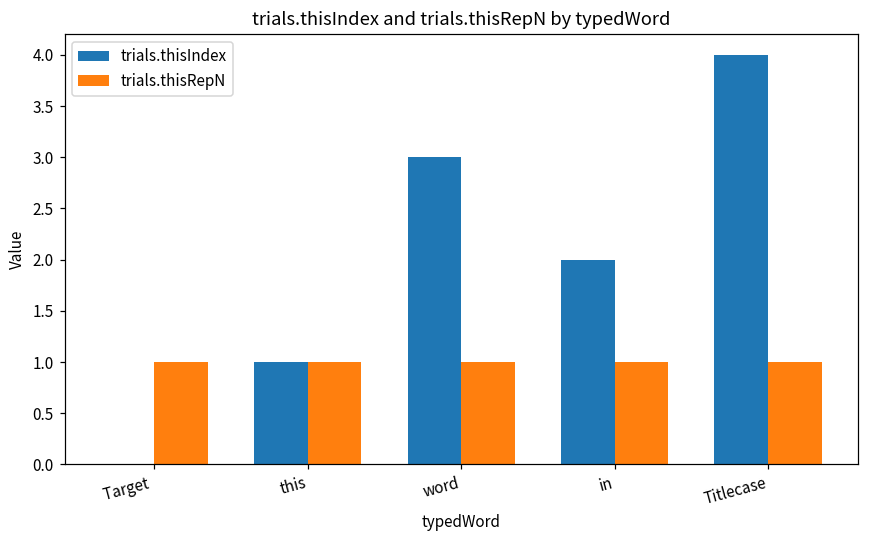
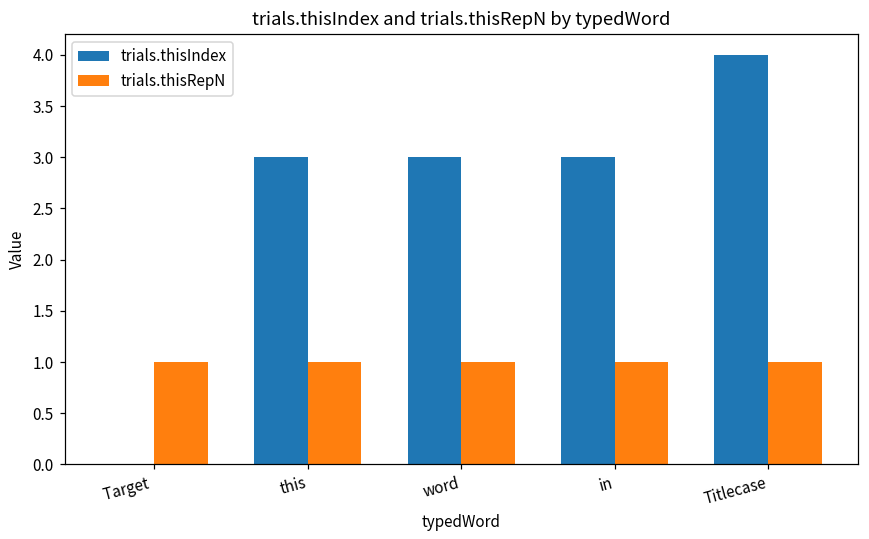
trials.thisIndex, this: 1 -> 3
trials.thisIndex, in: 2 -> 3
